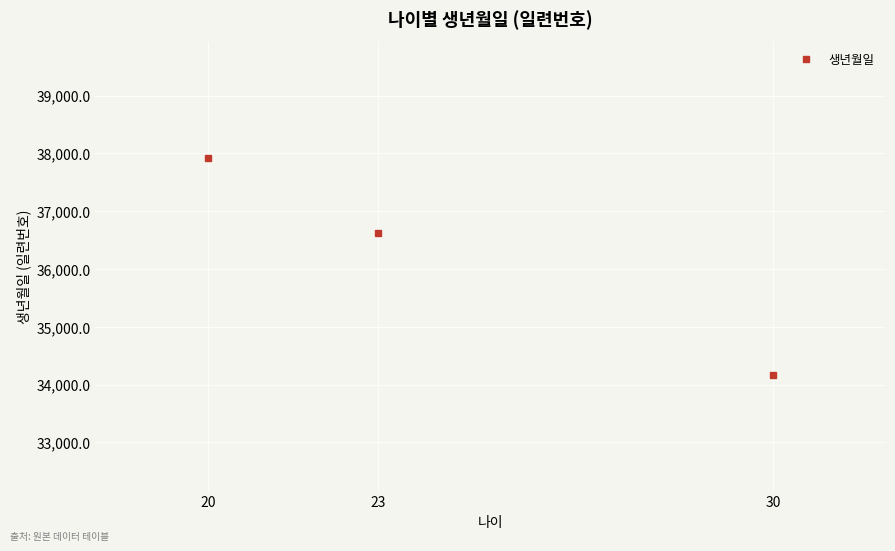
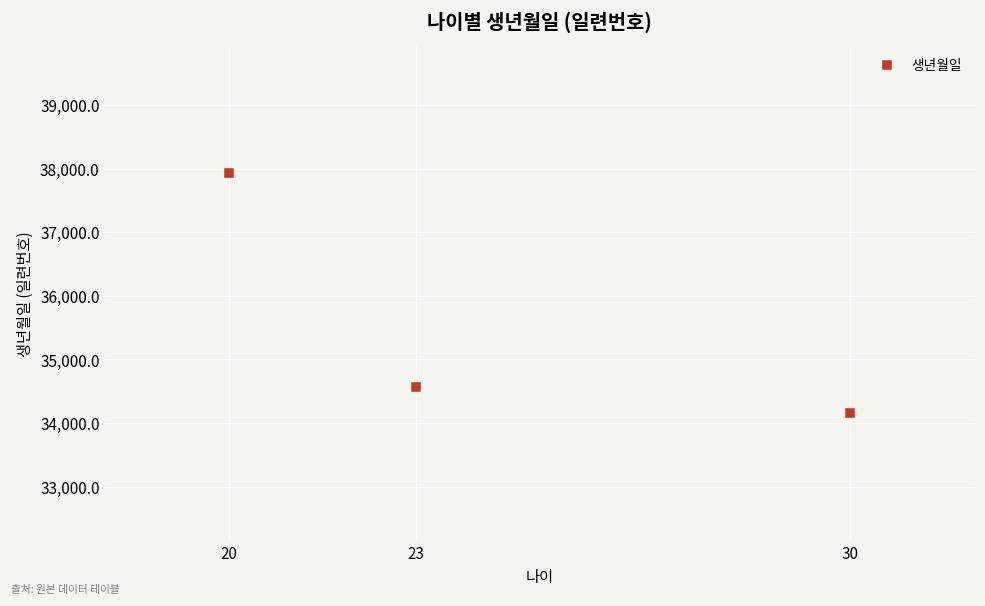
23: 36,600 -> 34,600
